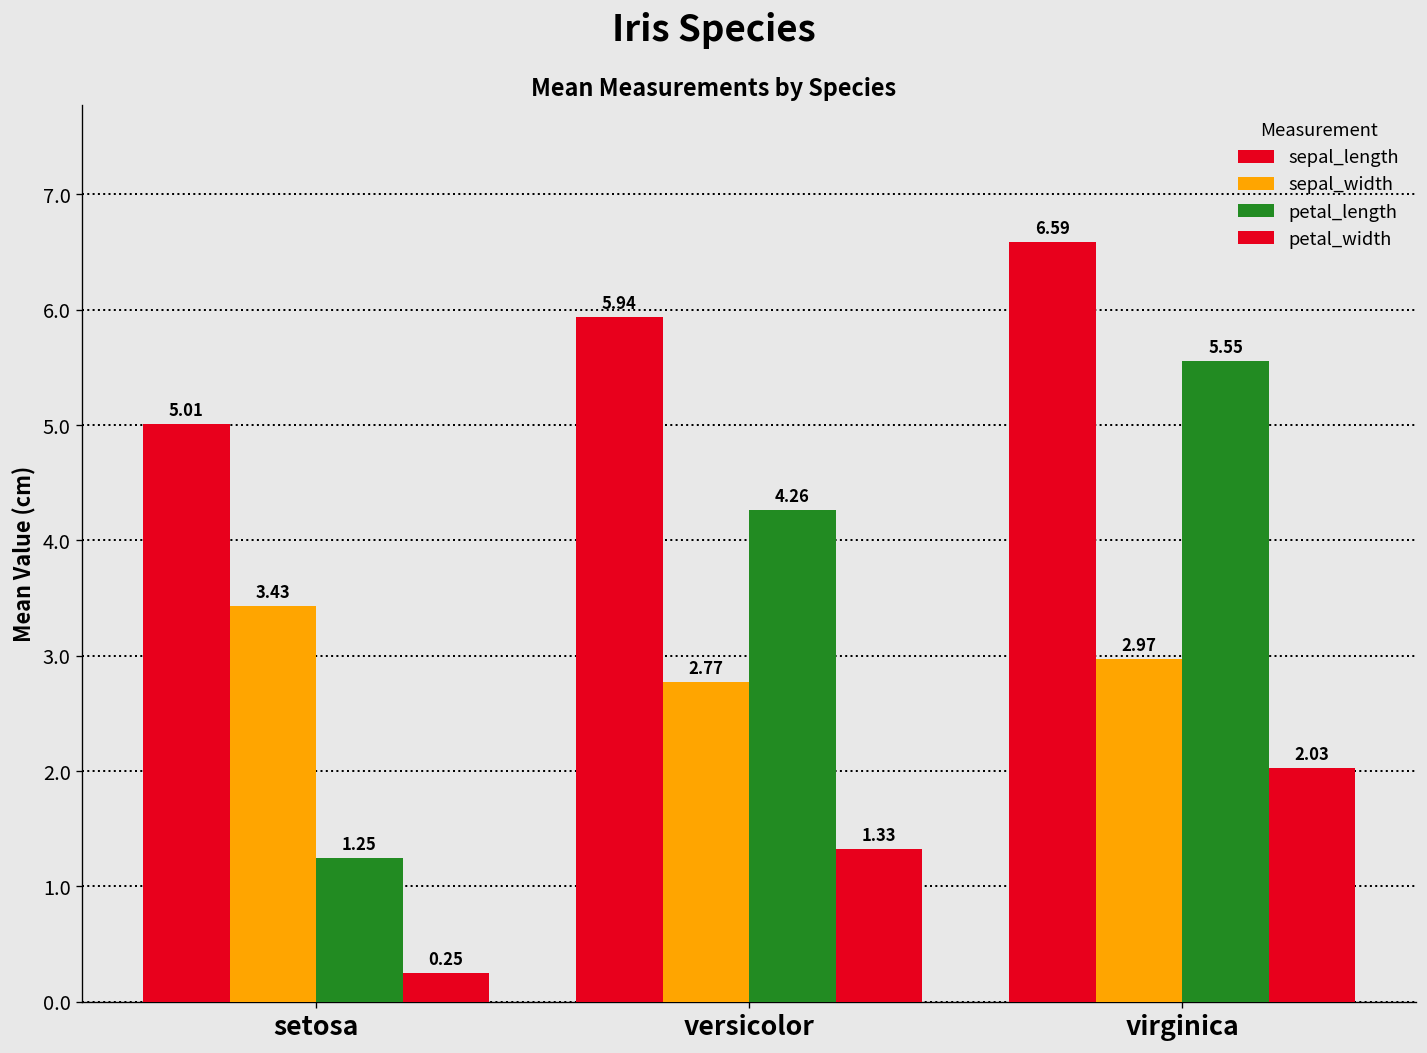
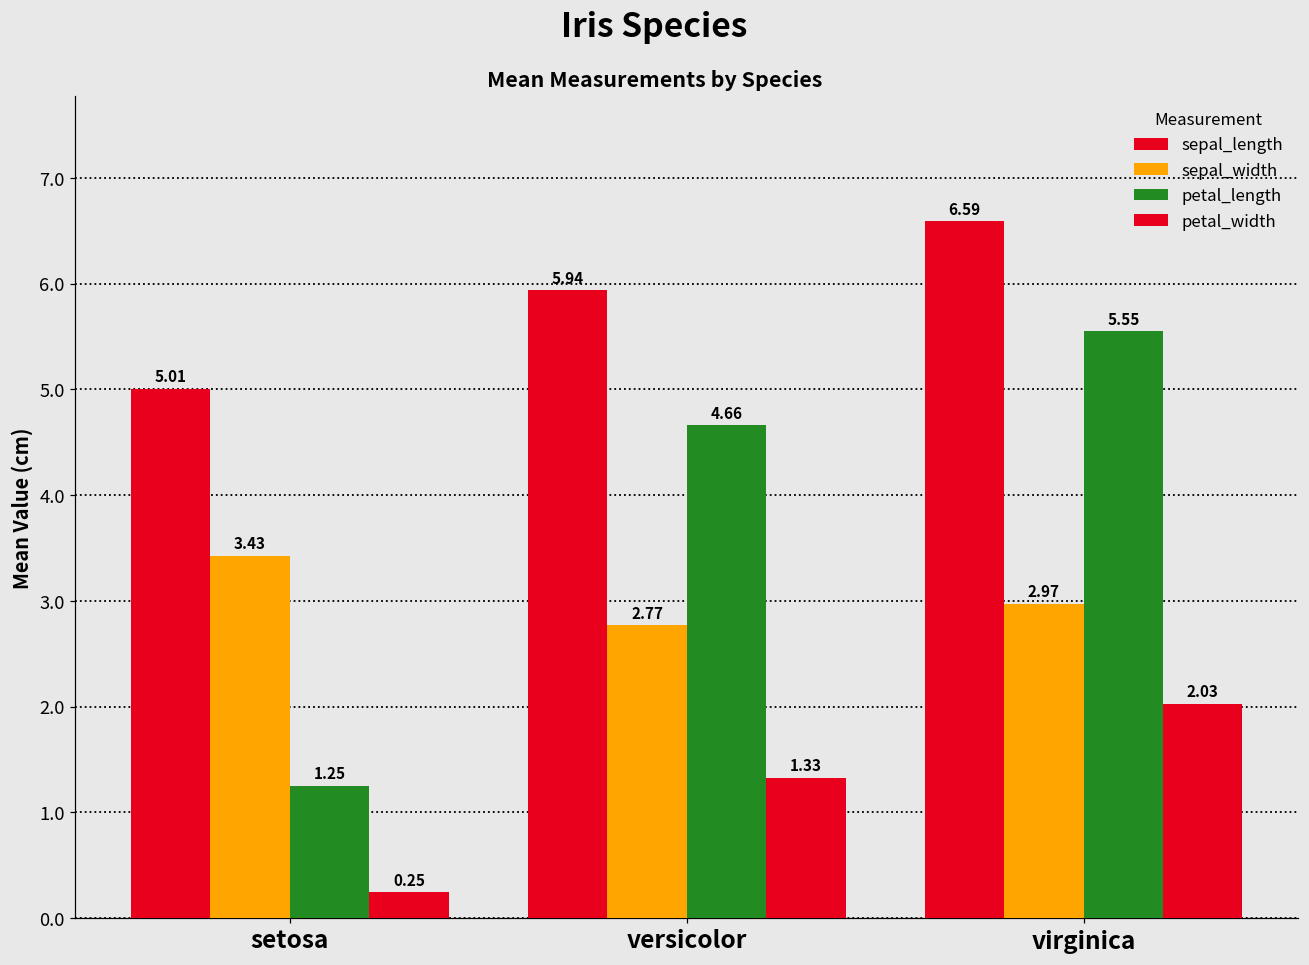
petal_length, versicolor: 4.26 -> 4.66
